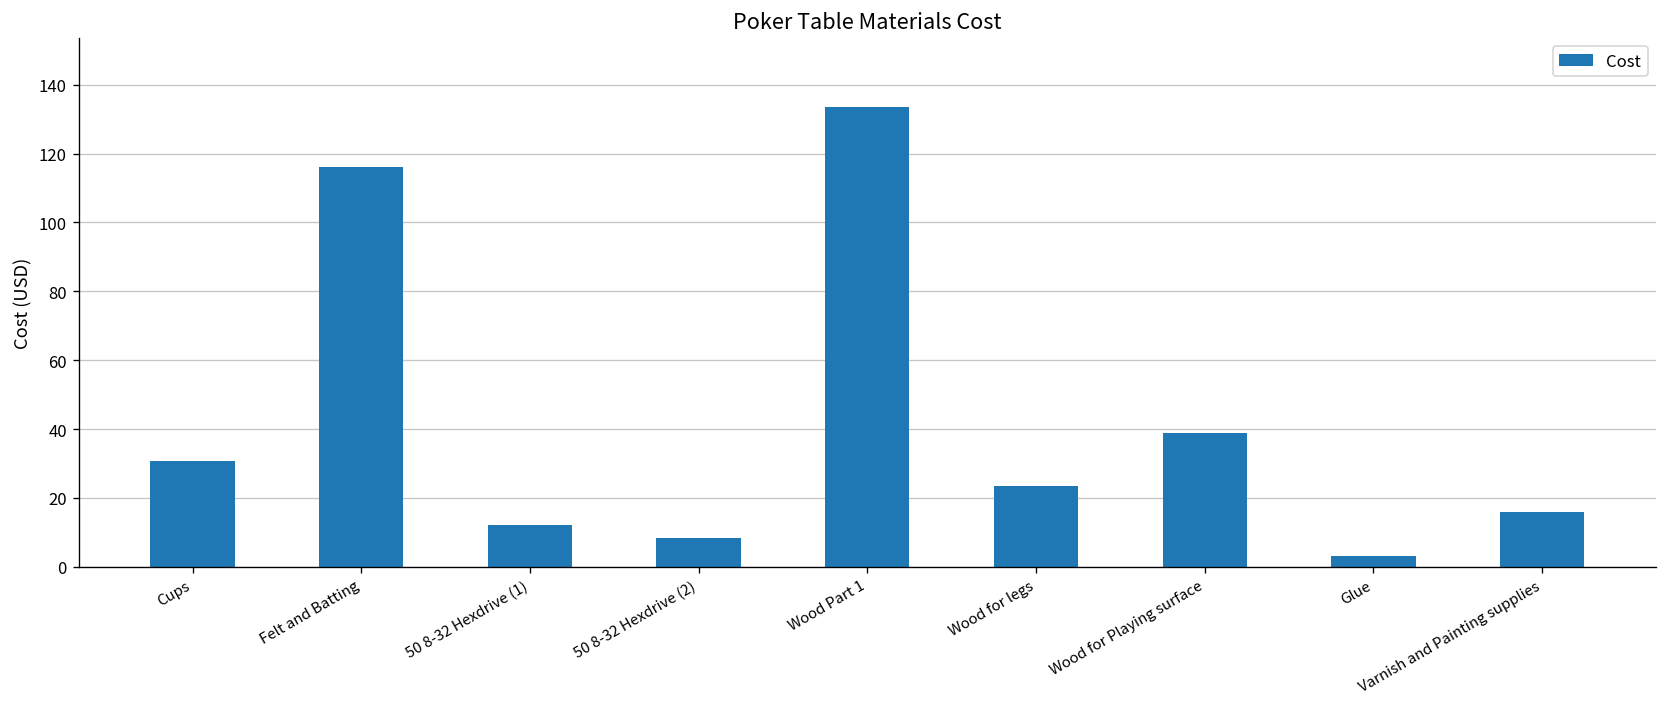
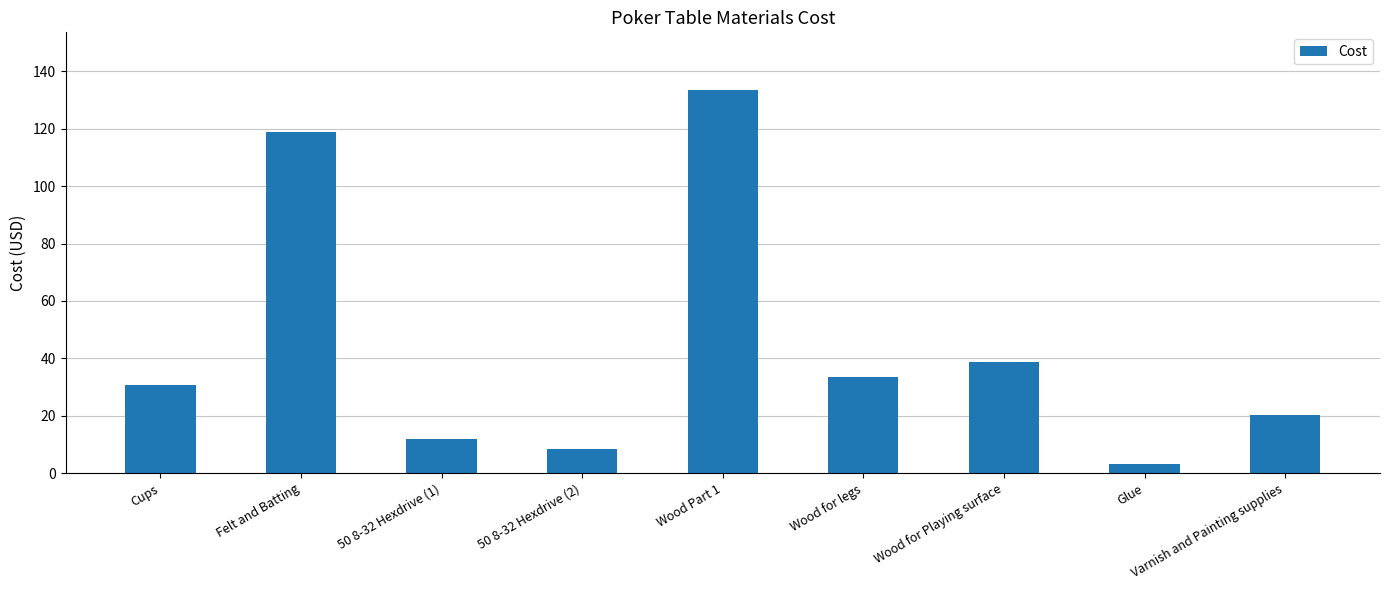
Felt and Batting: 116 -> 119
Wood for legs: 23 -> 33
Varnish and Painting supplies: 16 -> 20
